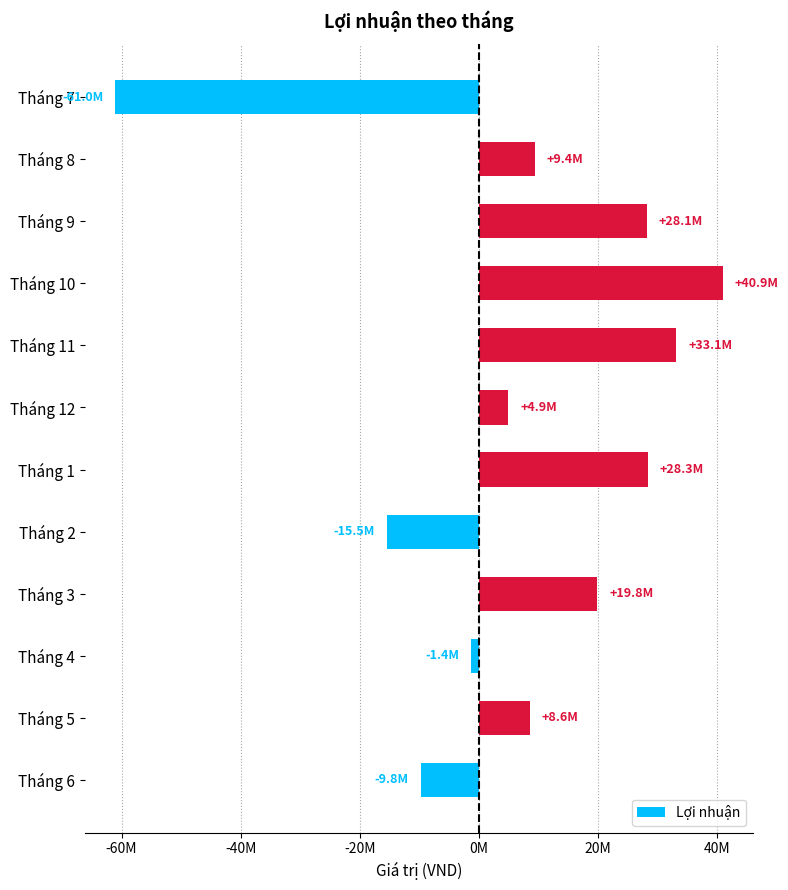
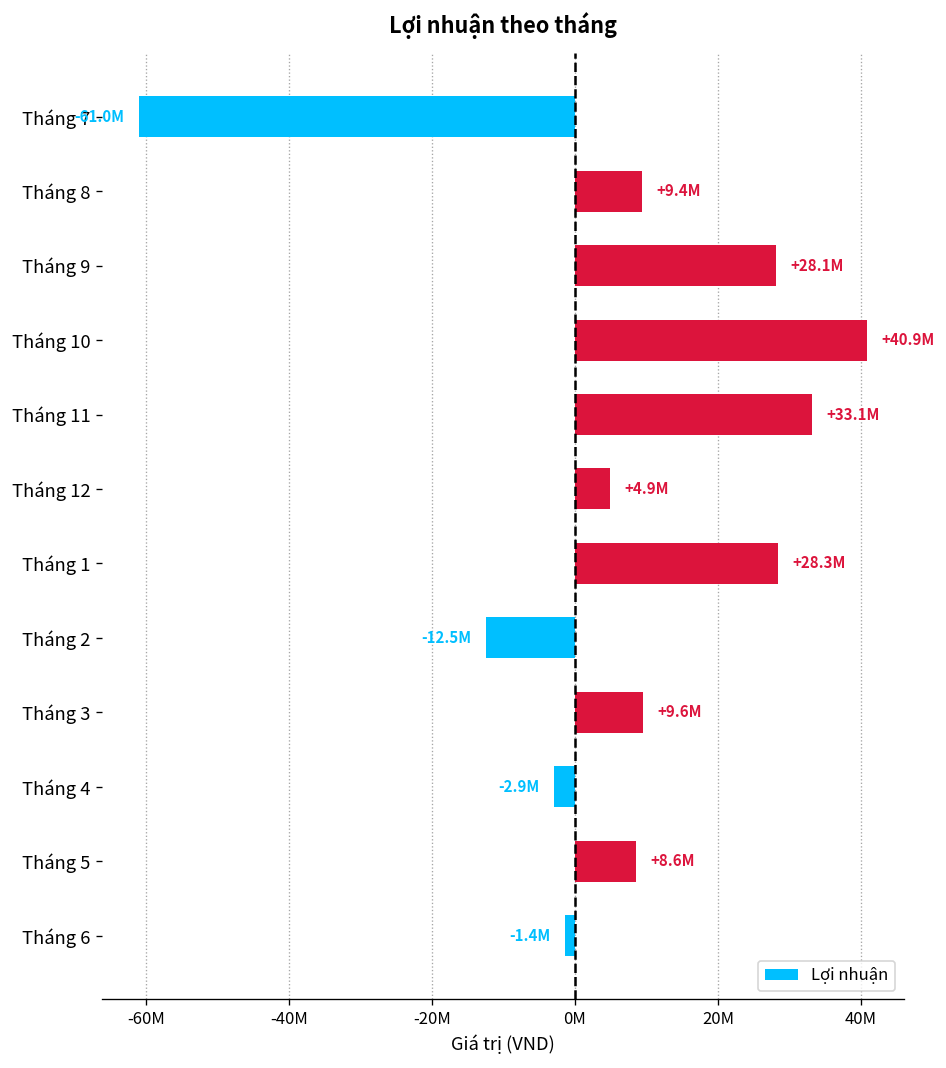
Tháng 2: -15.5M -> -12.5M
Tháng 3: +19.8M -> +9.6M
Tháng 4: -1.4M -> -2.9M
Tháng 6: -9.8M -> -1.4M
